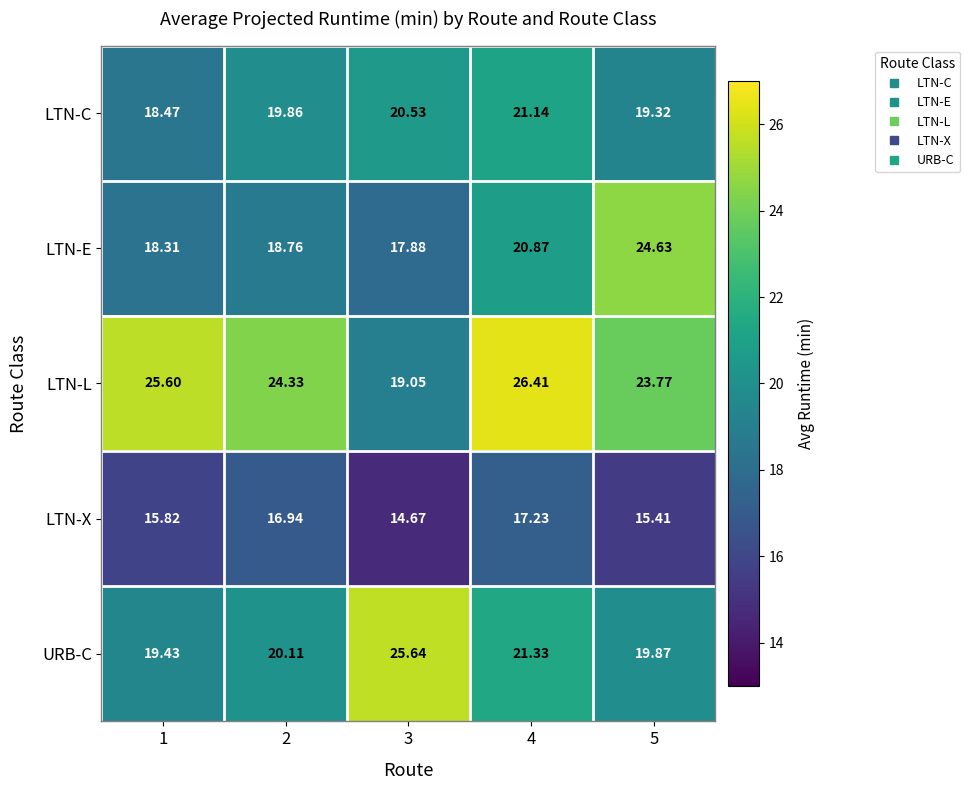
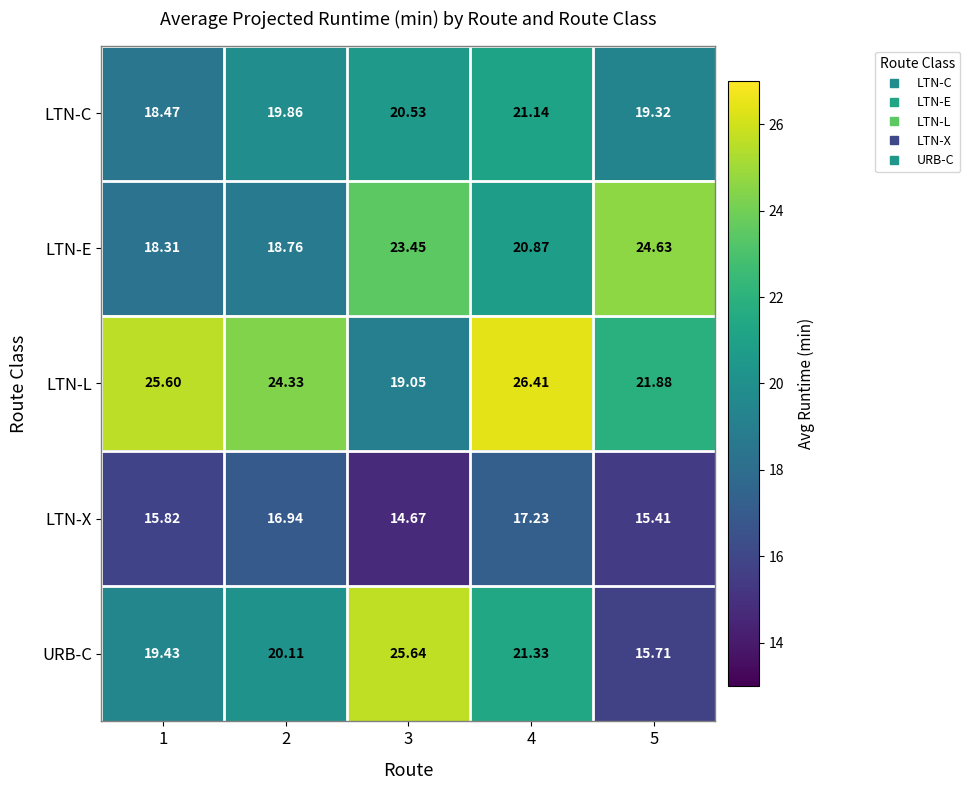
LTN-E, 3: 17.88 -> 23.45
LTN-L, 5: 23.77 -> 21.88
URB-C, 5: 19.87 -> 15.71
